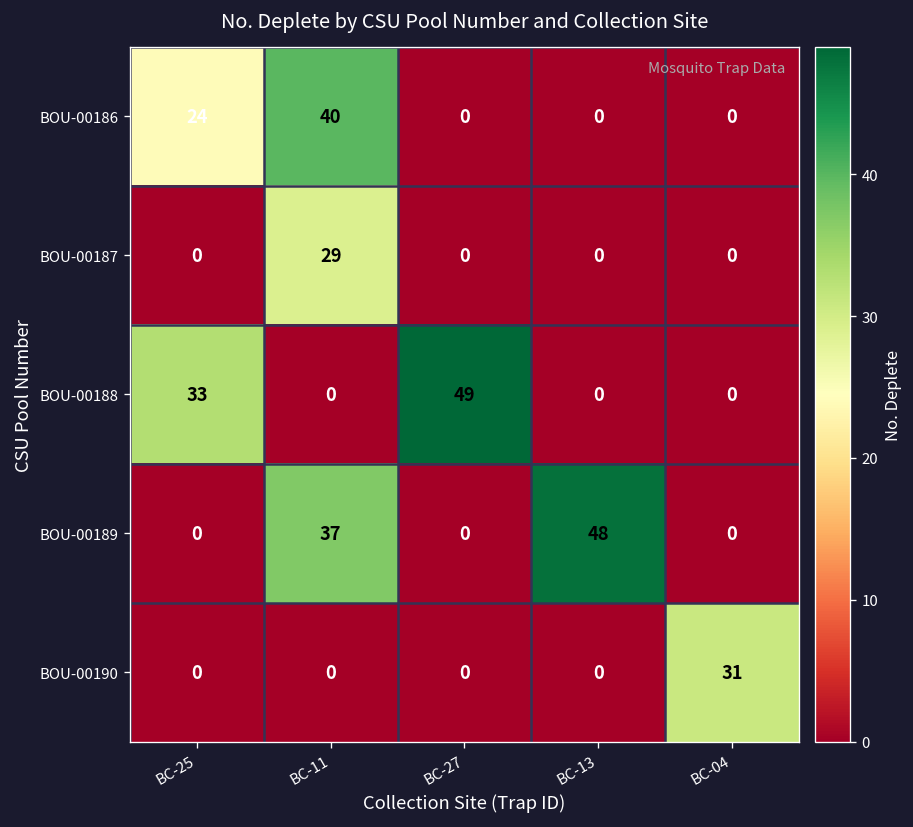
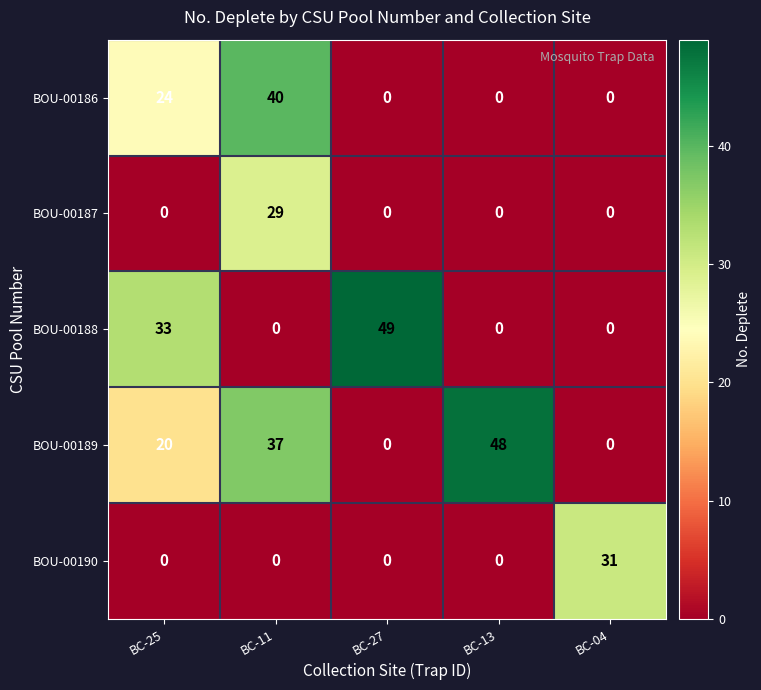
BOU-00189, BC-25: 0 -> 20
